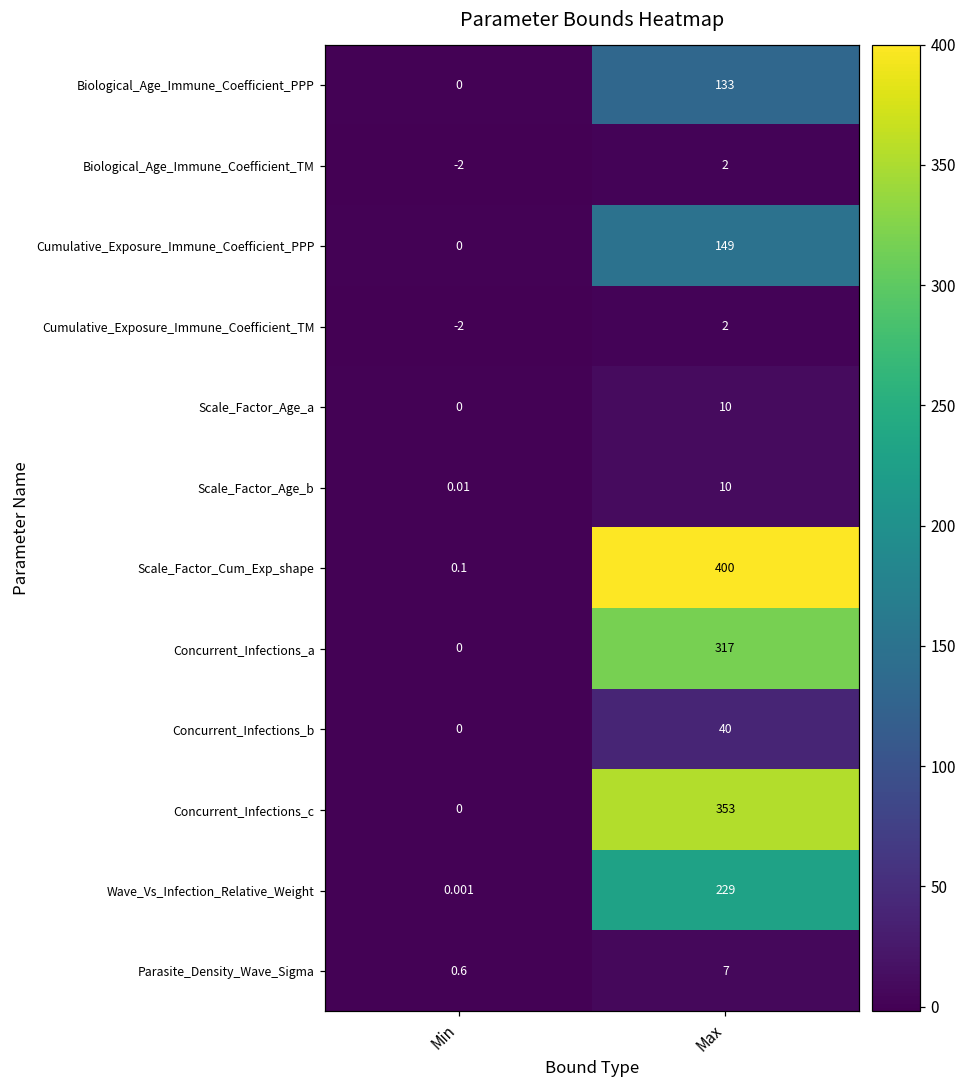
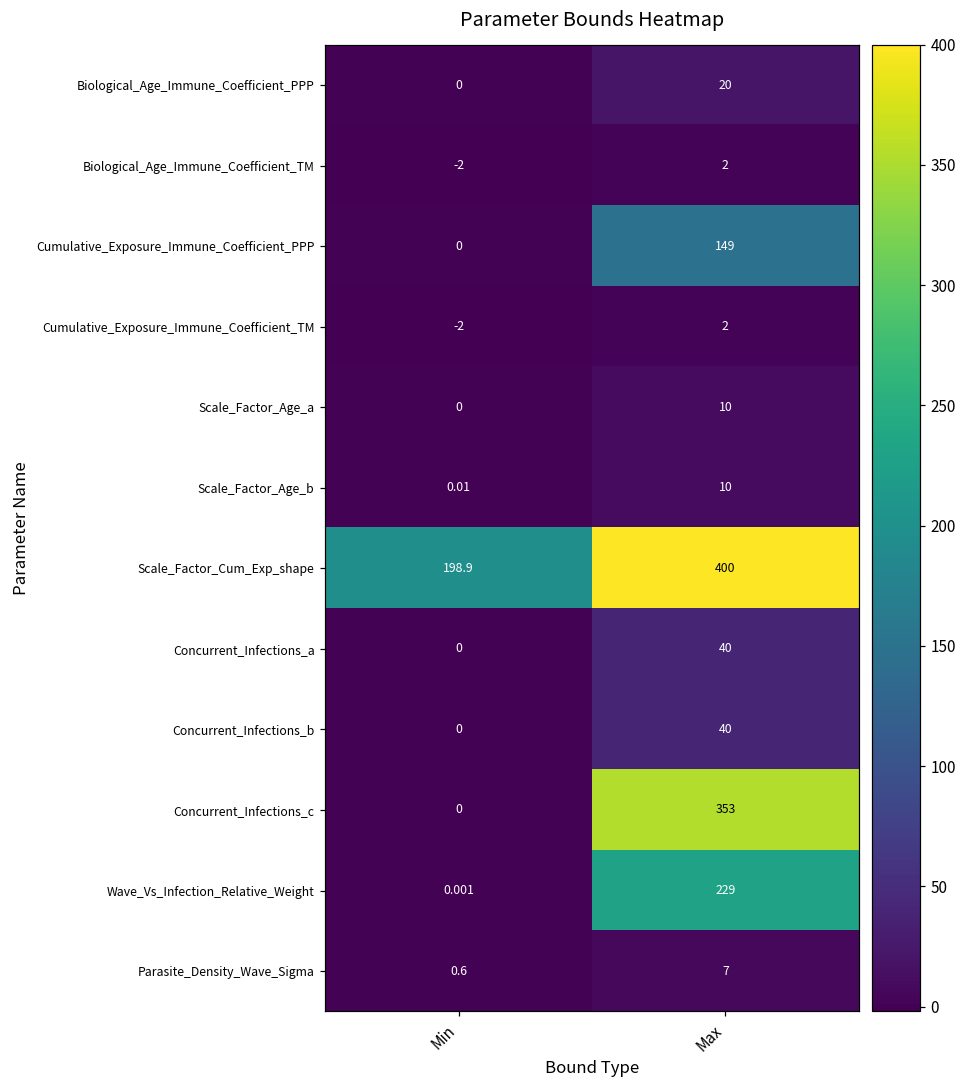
Biological_Age_Immune_Coefficient_PPP, Max: 133 -> 20
Scale_Factor_Cum_Exp_shape, Min: 0.1 -> 198.9
Concurrent_Infections_a, Max: 317 -> 40
